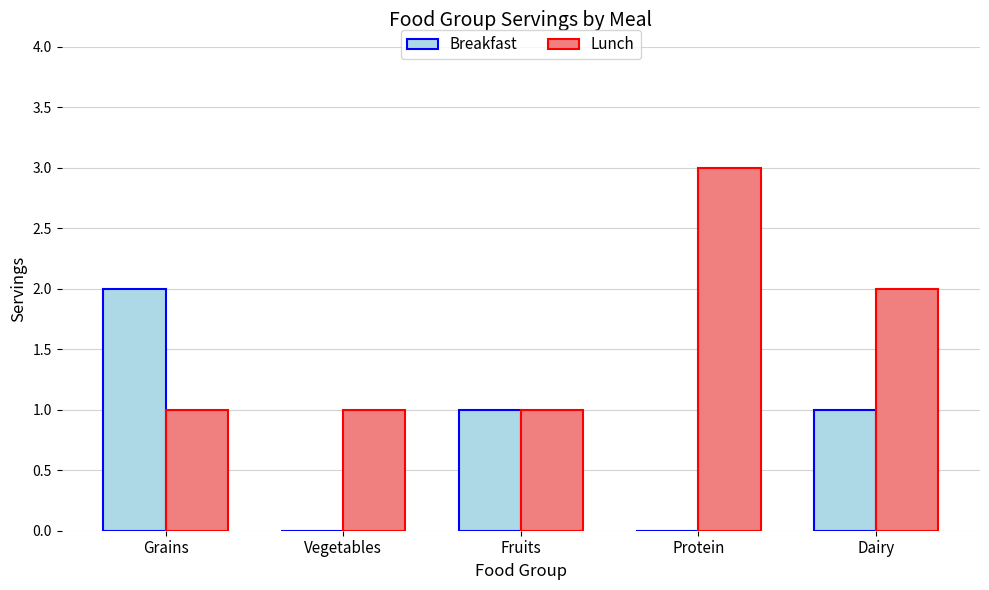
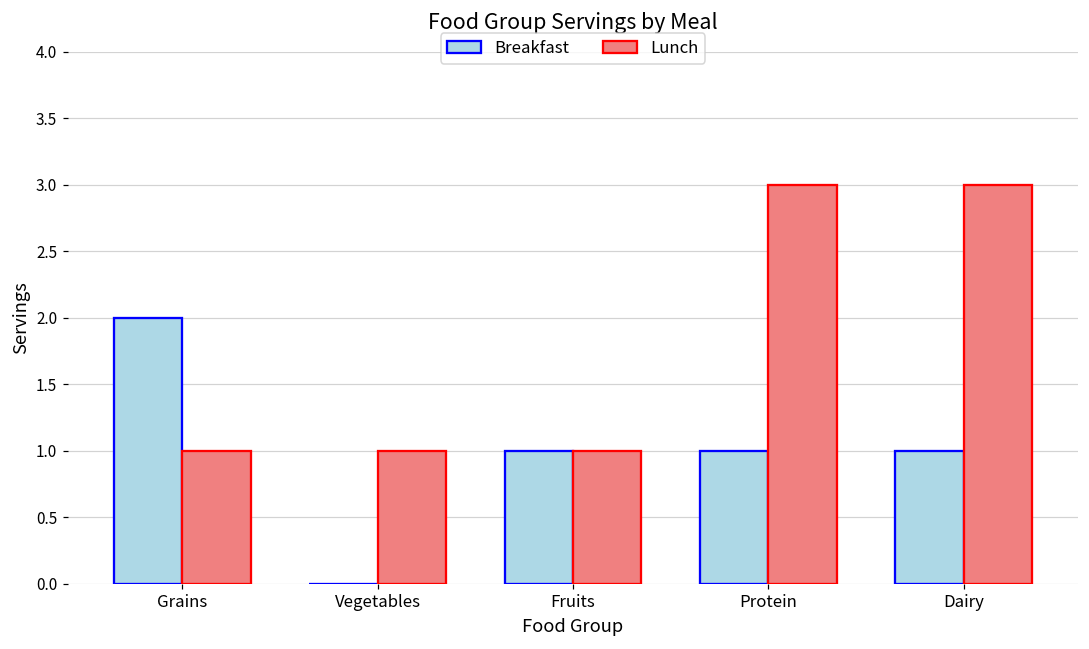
Breakfast, Protein: 0 -> 1
Lunch, Dairy: 2 -> 3
